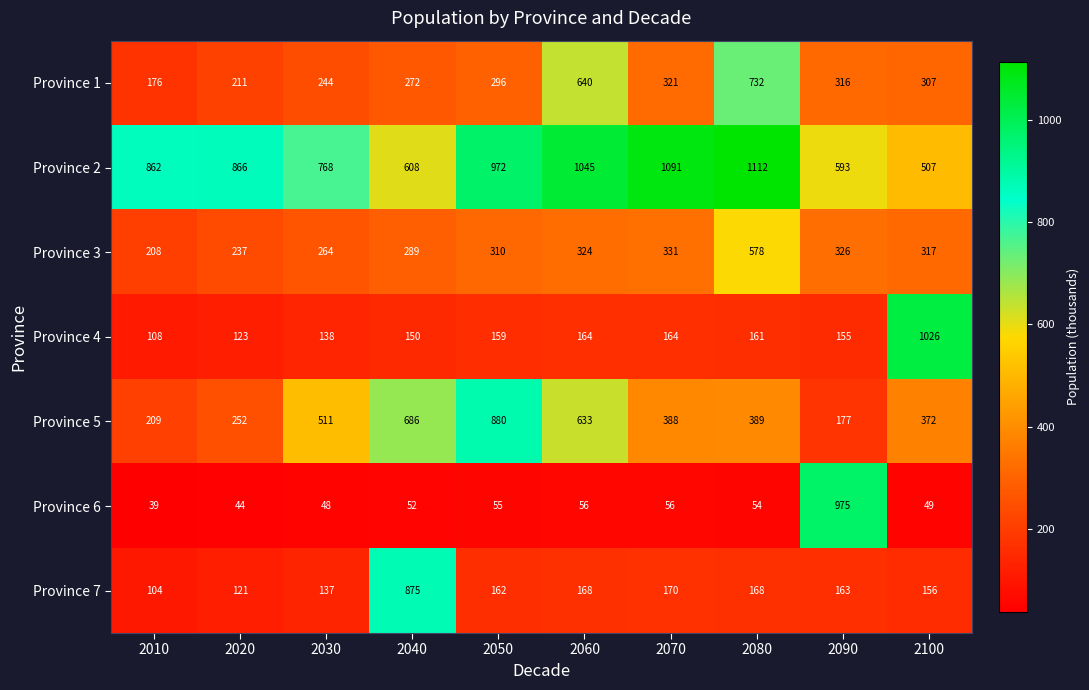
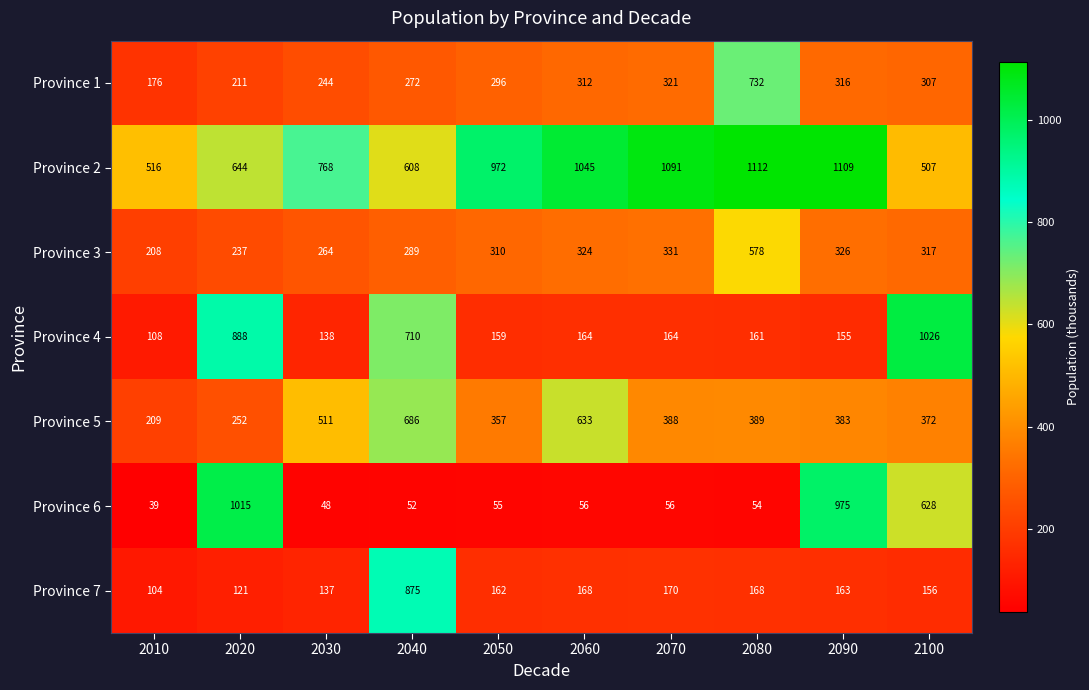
Province 1, 2060: 640 -> 312
Province 2, 2010: 862 -> 516
Province 2, 2020: 866 -> 644
Province 2, 2090: 593 -> 1109
Province 4, 2020: 123 -> 888
Province 4, 2040: 150 -> 710
Province 5, 2050: 880 -> 357
Province 5, 2090: 177 -> 383
Province 6, 2020: 44 -> 1015
Province 6, 2100: 49 -> 628
